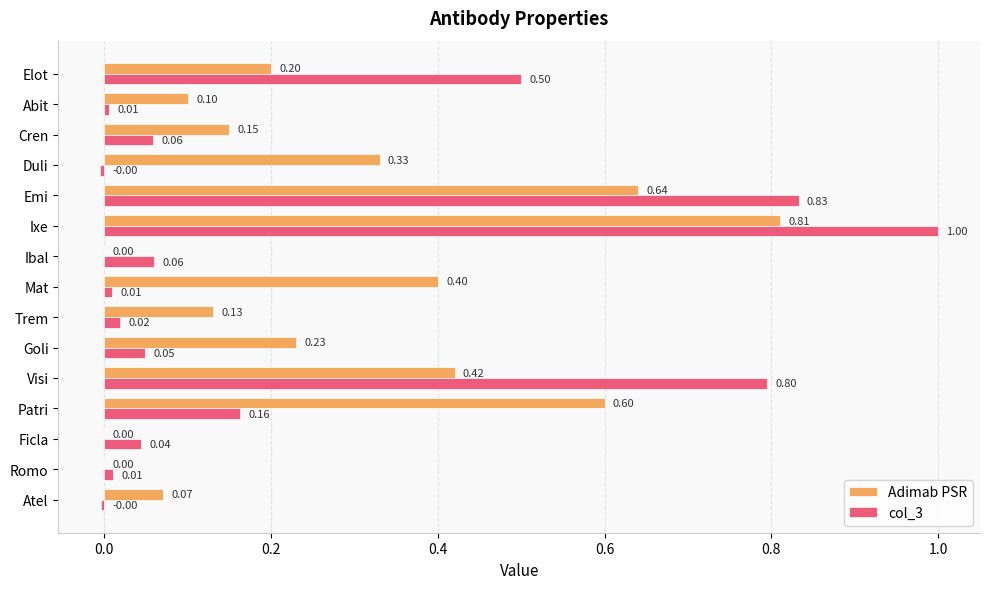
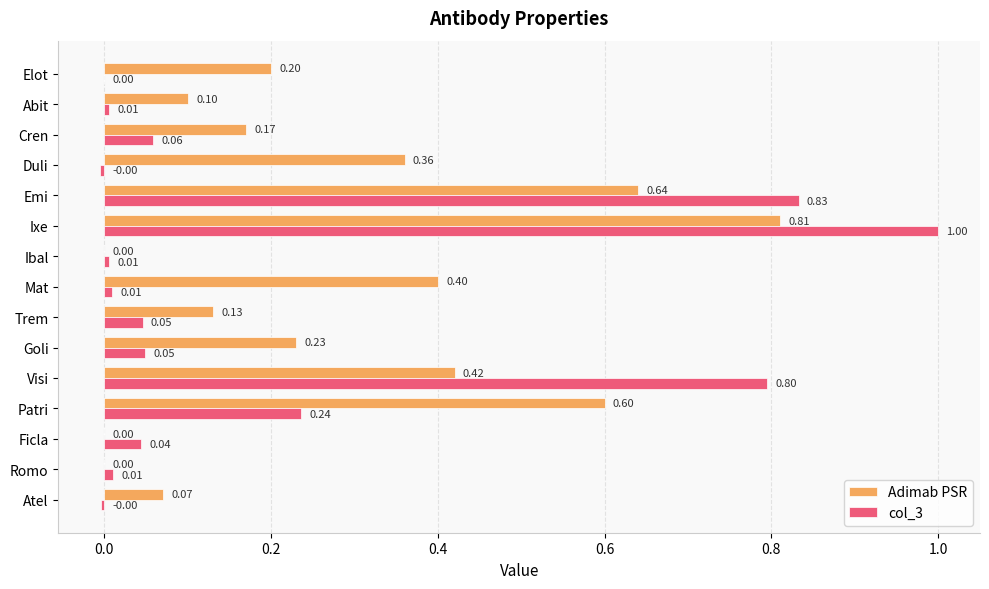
col_3, Elot: 0.50 -> 0.00
Adimab PSR, Cren: 0.15 -> 0.17
Adimab PSR, Duli: 0.33 -> 0.36
col_3, Ibal: 0.06 -> 0.01
col_3, Trem: 0.02 -> 0.05
col_3, Patri: 0.16 -> 0.24
